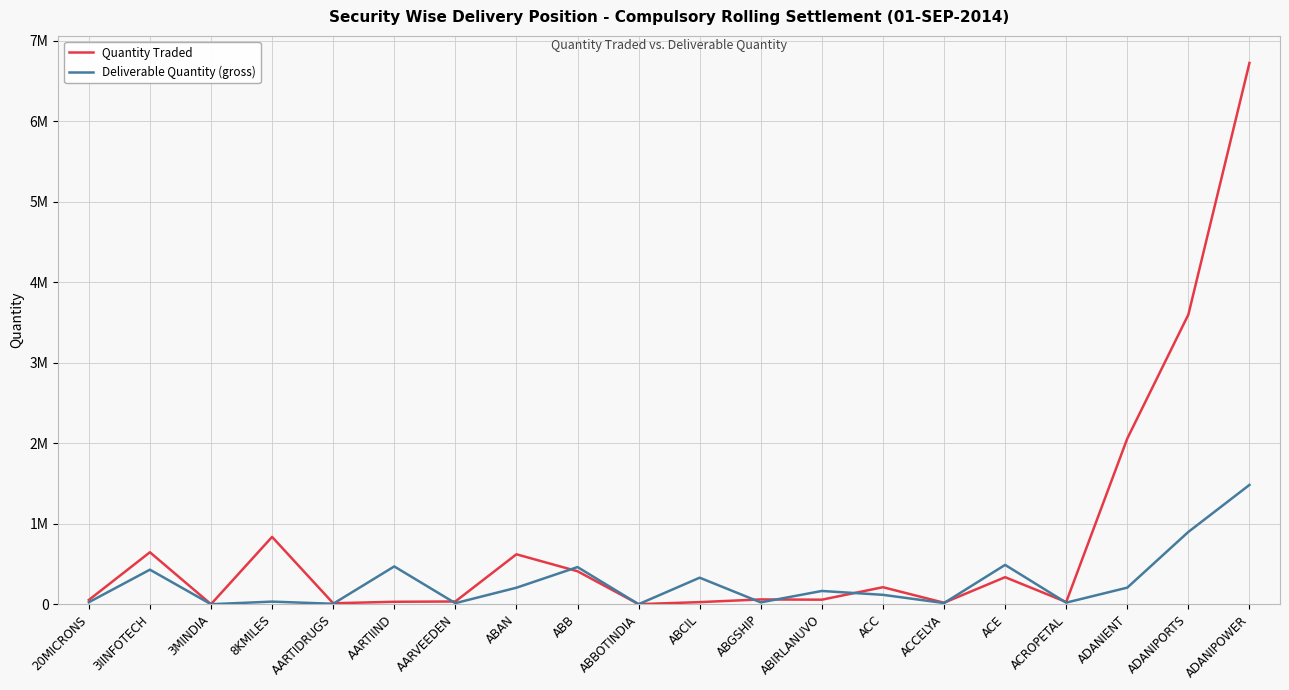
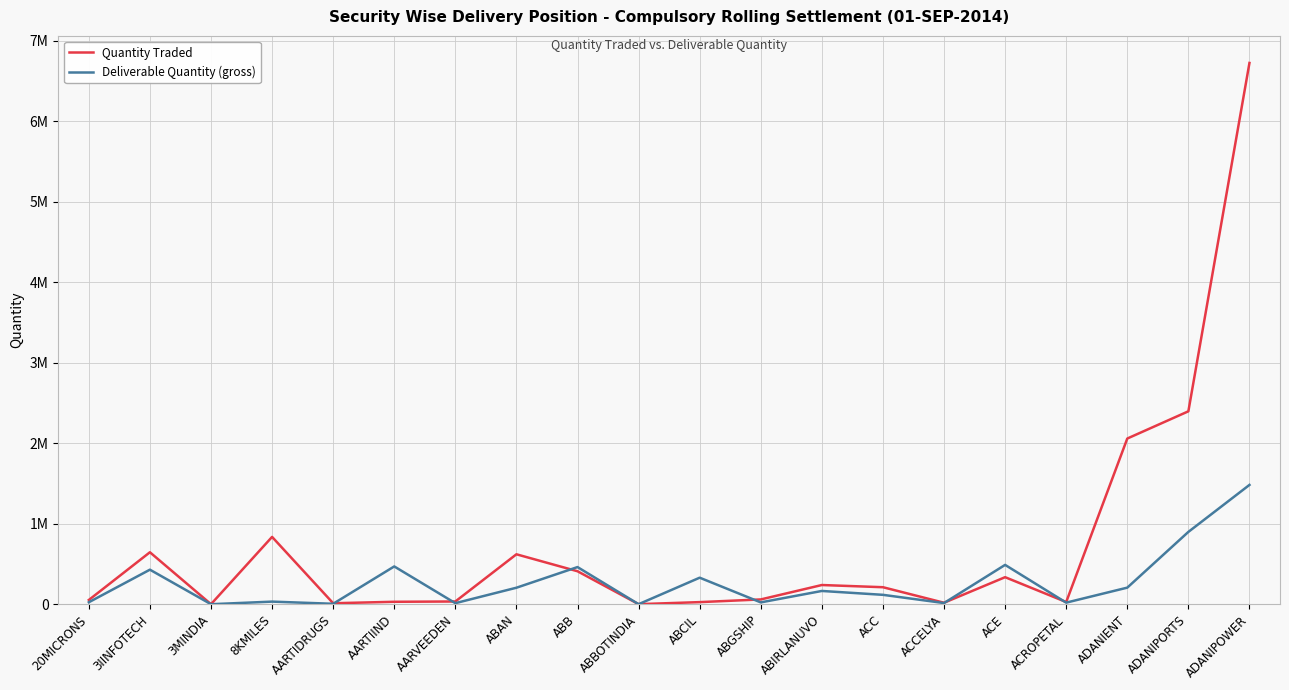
Quantity Traded, ABIRLANUVO: 100000 -> 200000
Quantity Traded, ADANIPORTS: 3600000 -> 2400000
